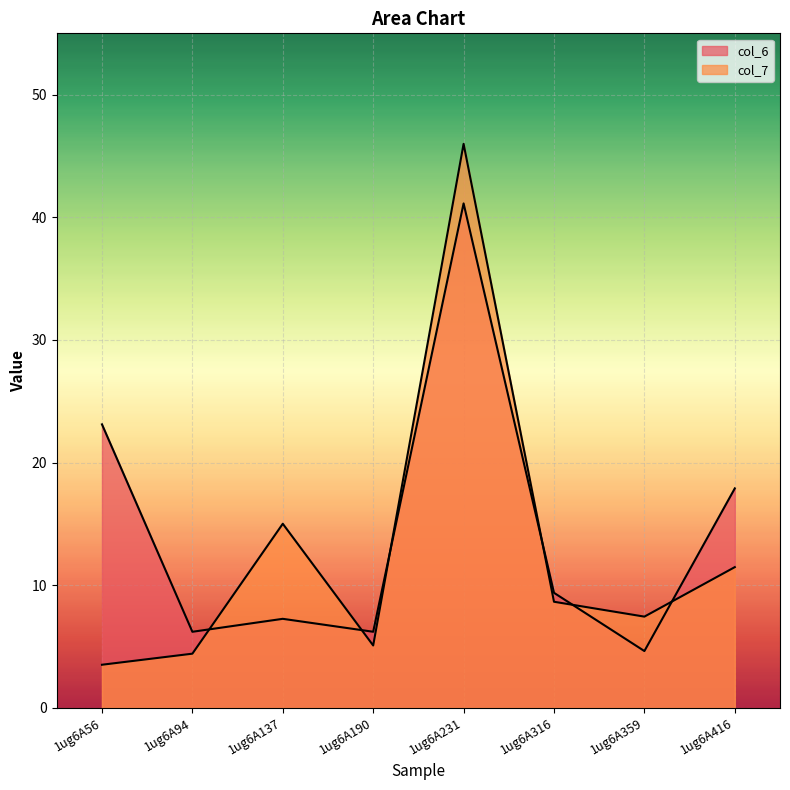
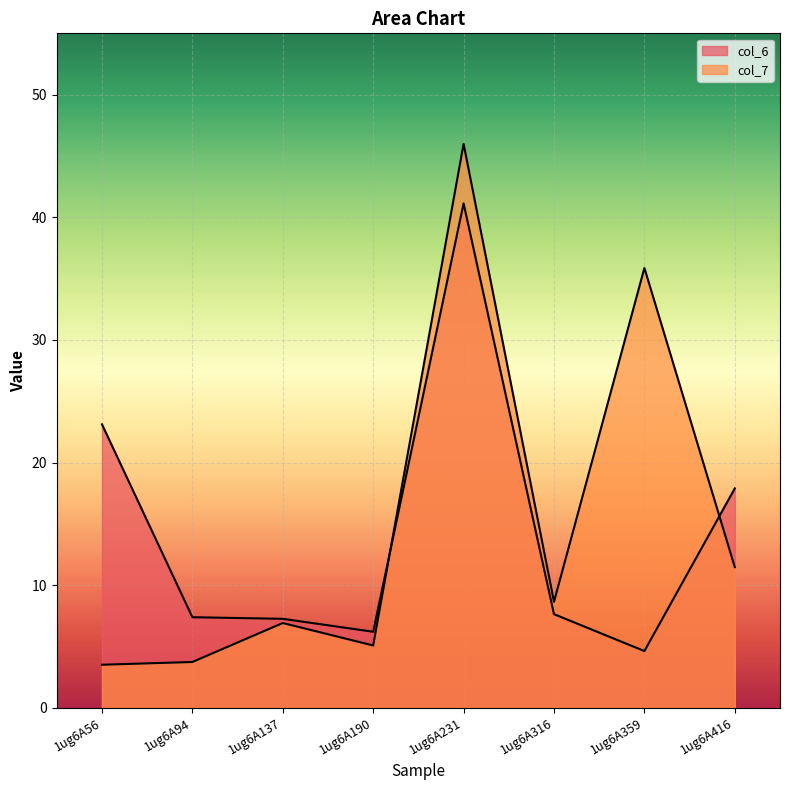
col_6, 1ug6A94: 6.2 -> 7.4
col_7, 1ug6A94: 4.4 -> 3.7
col_7, 1ug6A137: 15.0 -> 6.9
col_6, 1ug6A316: 9.4 -> 7.6
col_7, 1ug6A359: 7.4 -> 35.9
